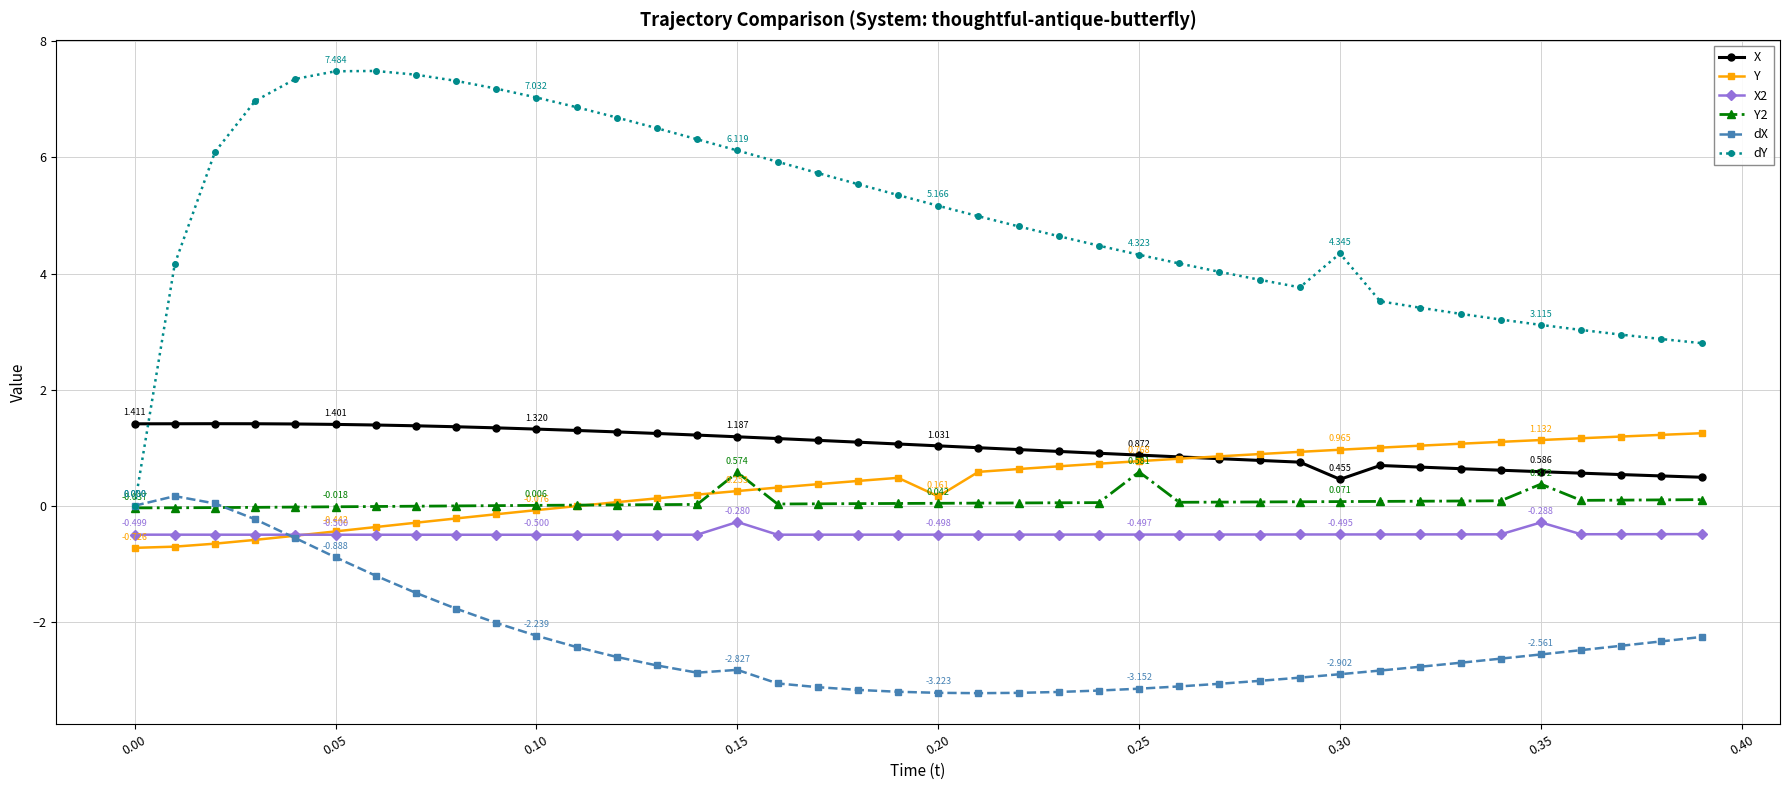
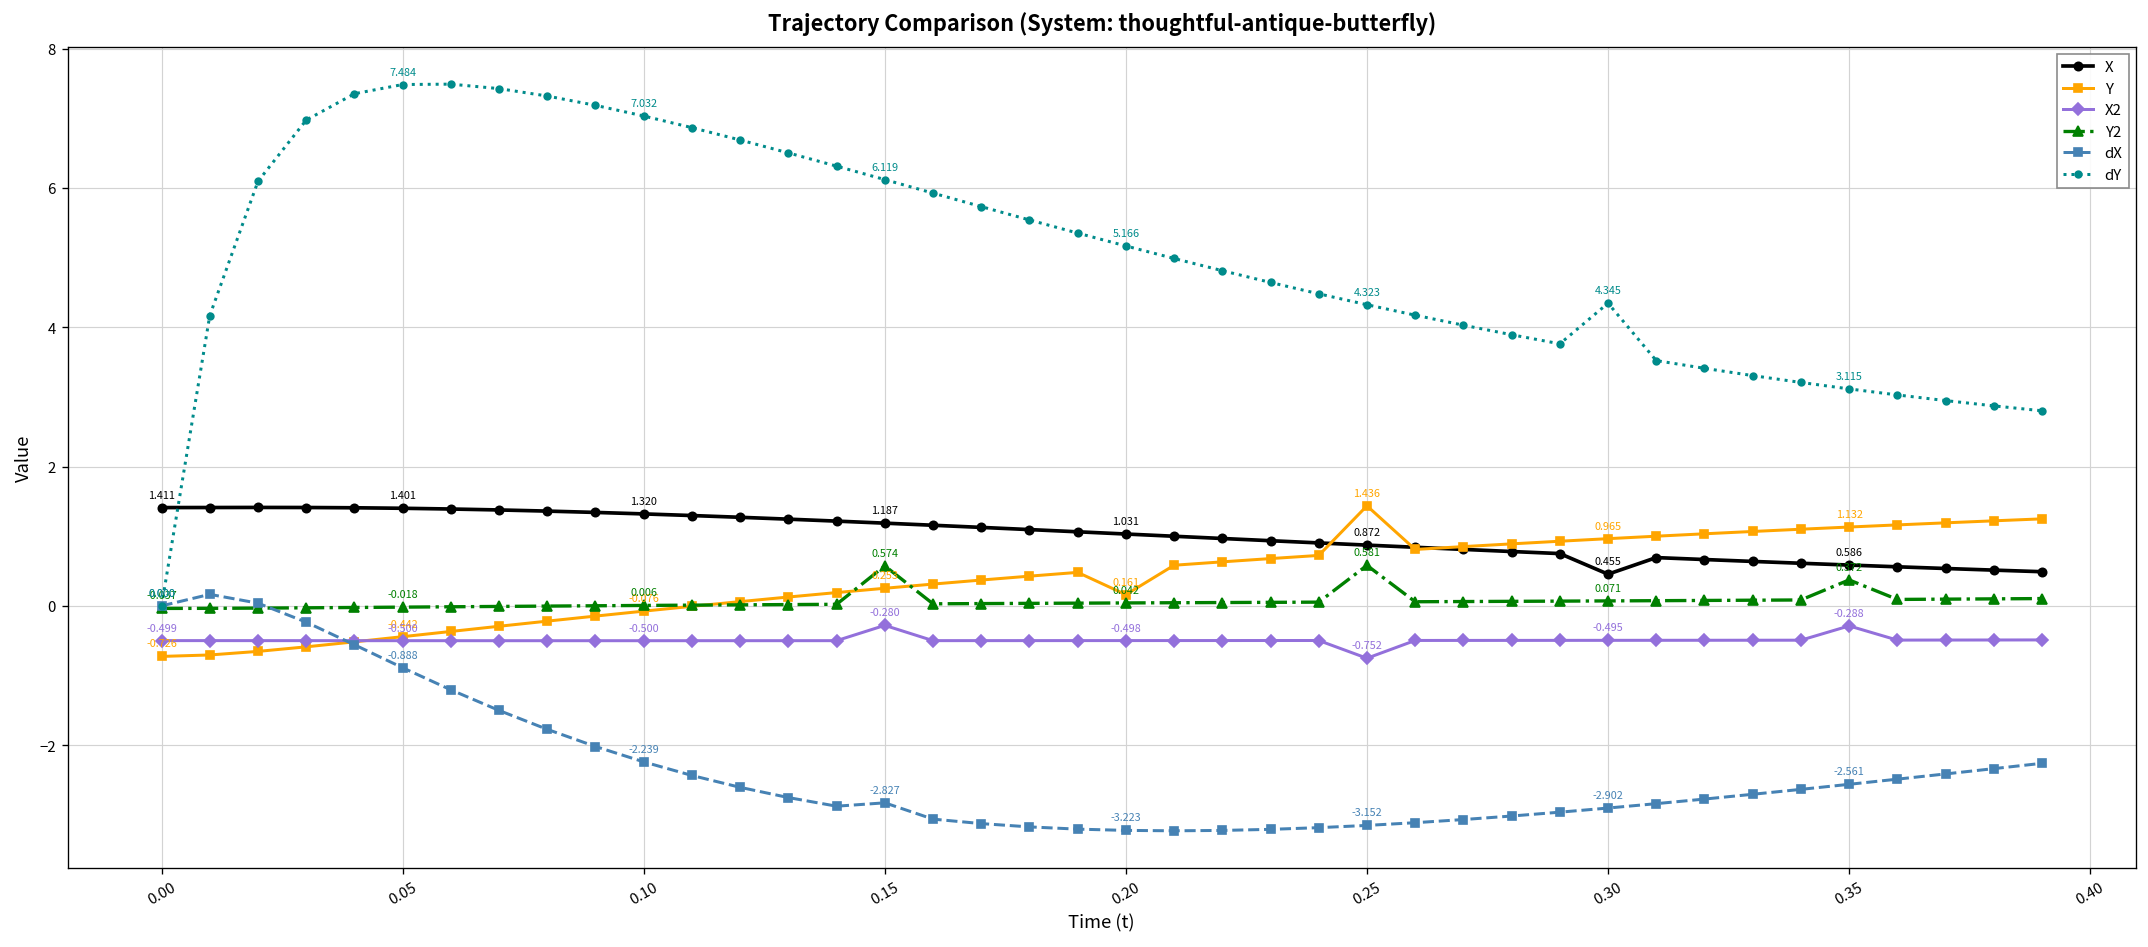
Y, 0.25: 0.768 -> 1.436
X2, 0.25: -0.497 -> -0.752
